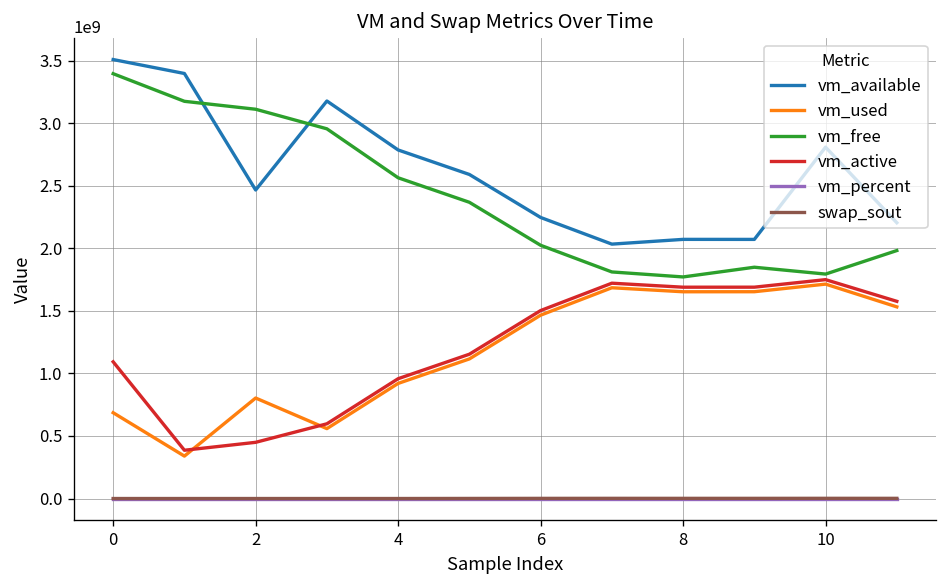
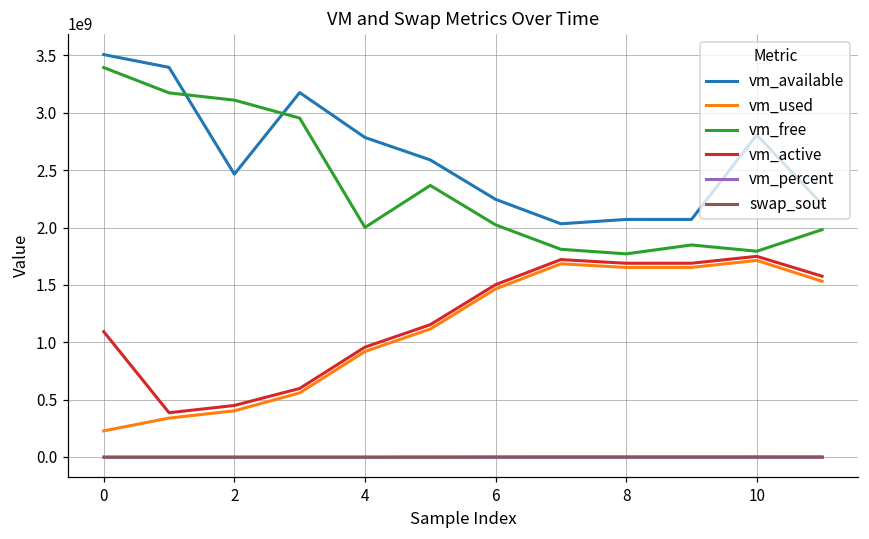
vm_used, 0: 690000000 -> 230000000
vm_used, 2: 800000000 -> 400000000
vm_free, 4: 2560000000 -> 2000000000
